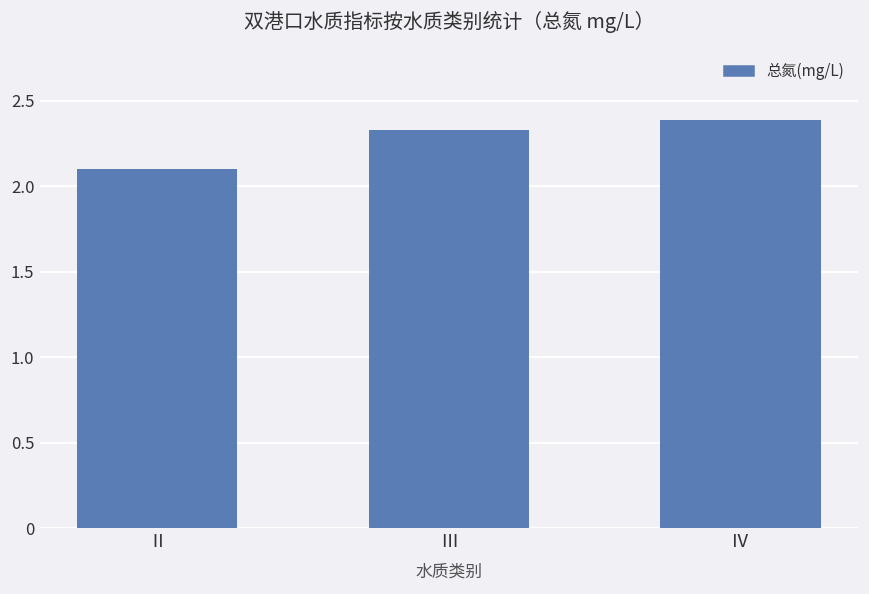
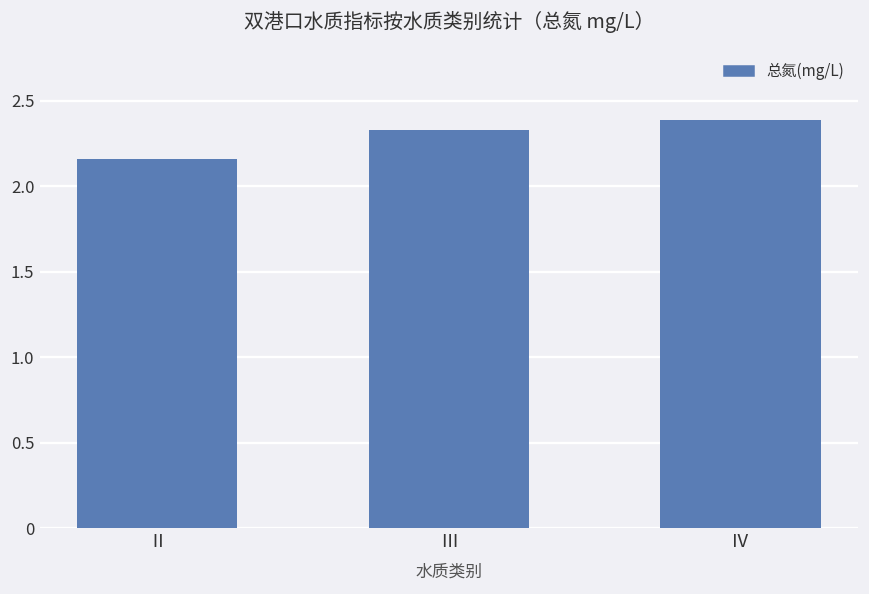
Ⅱ: 2.10 -> 2.16
